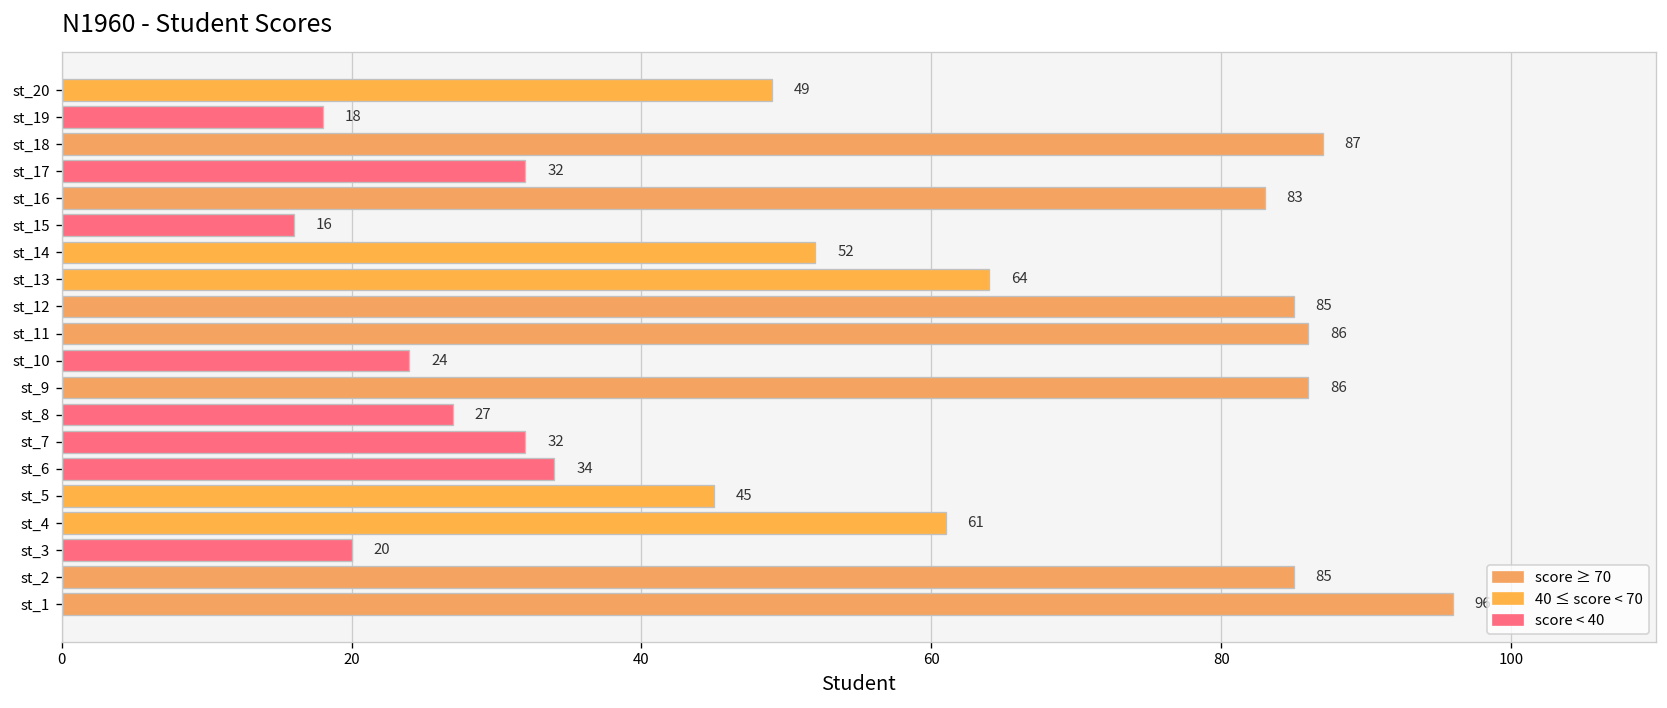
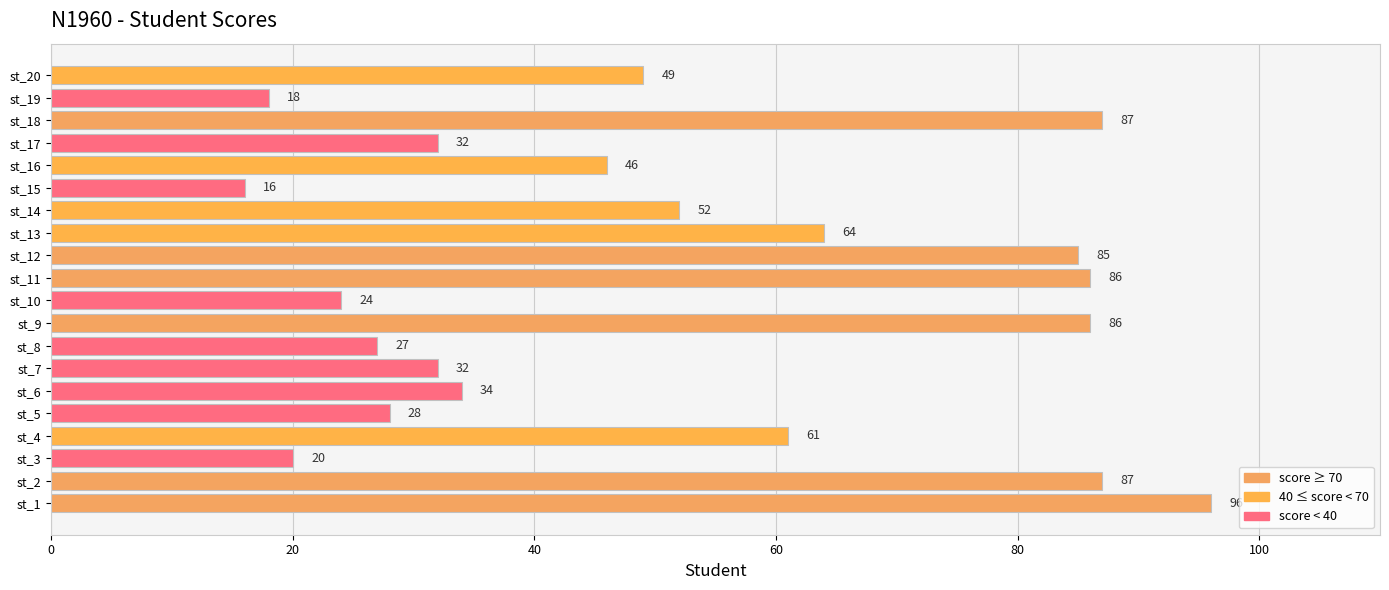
st_16: 83 -> 46
st_5: 45 -> 28
st_2: 85 -> 87
